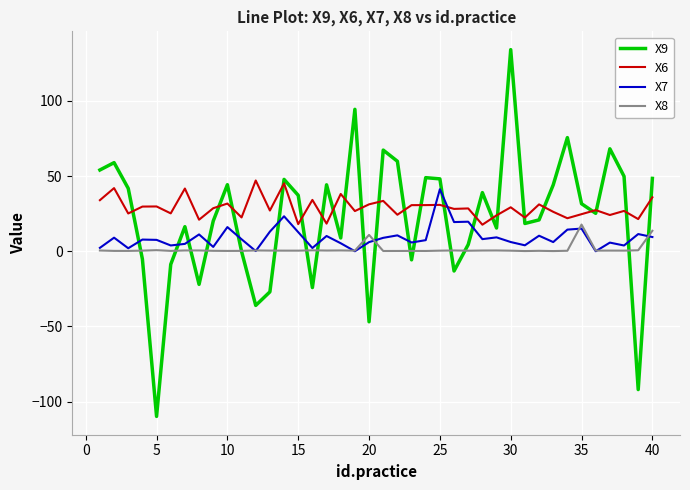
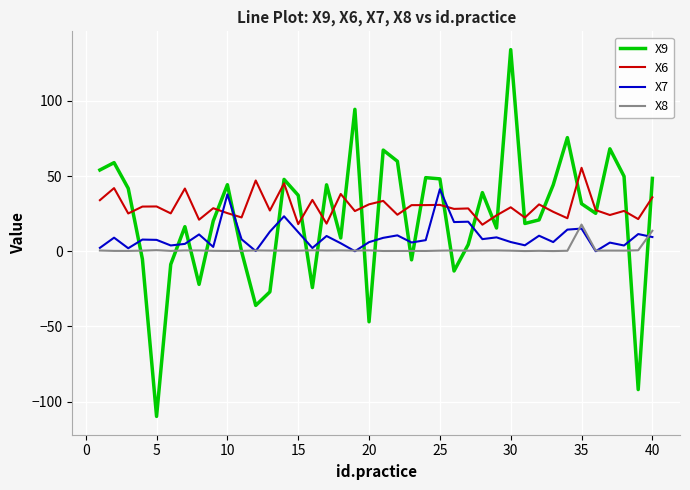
X6, 10: 32 -> 25
X7, 10: 16 -> 38
X8, 20: 11 -> 1
X6, 35: 25 -> 55
